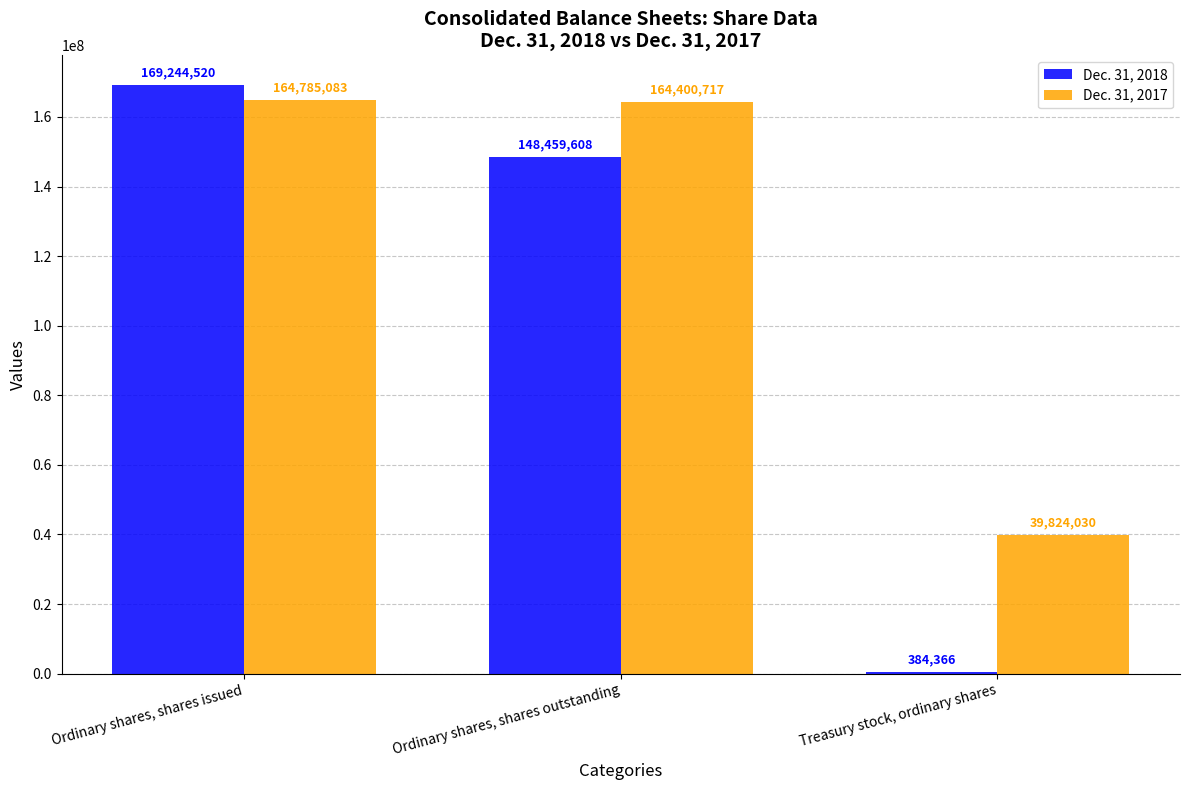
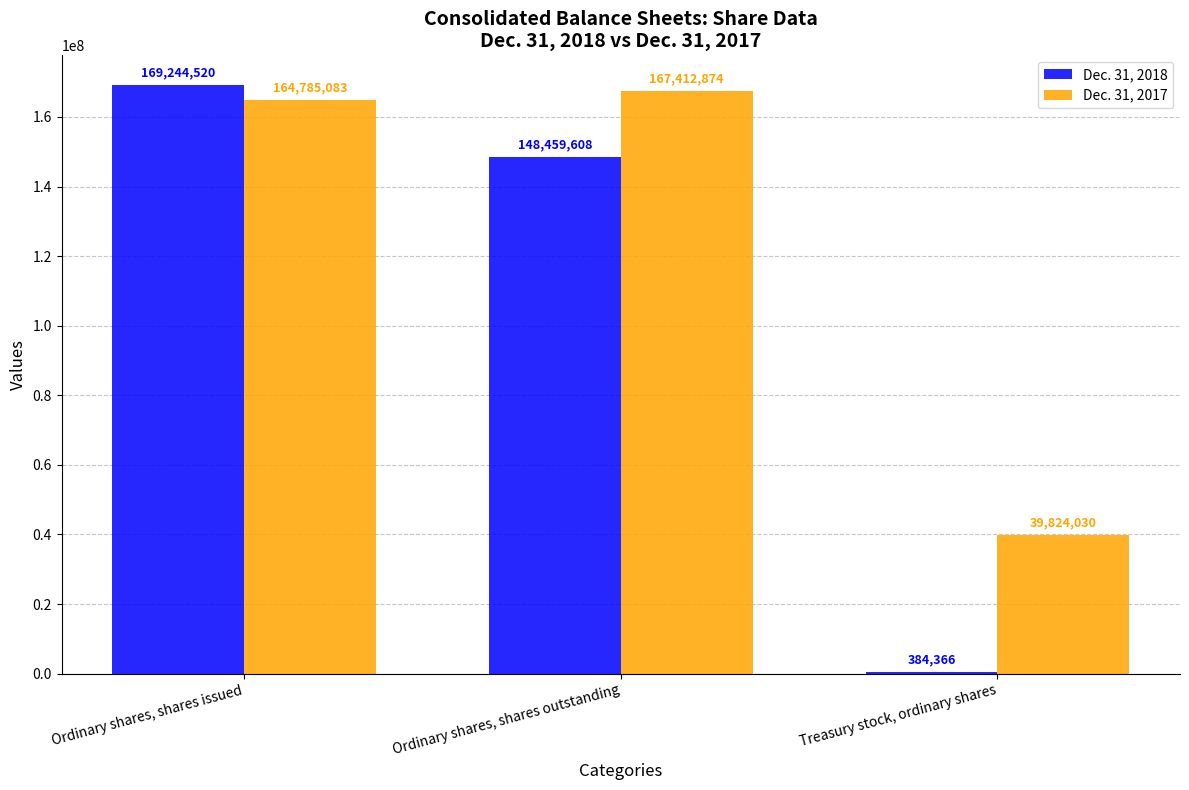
Dec. 31, 2017, Ordinary shares, shares outstanding: 164,400,717 -> 167,412,874
